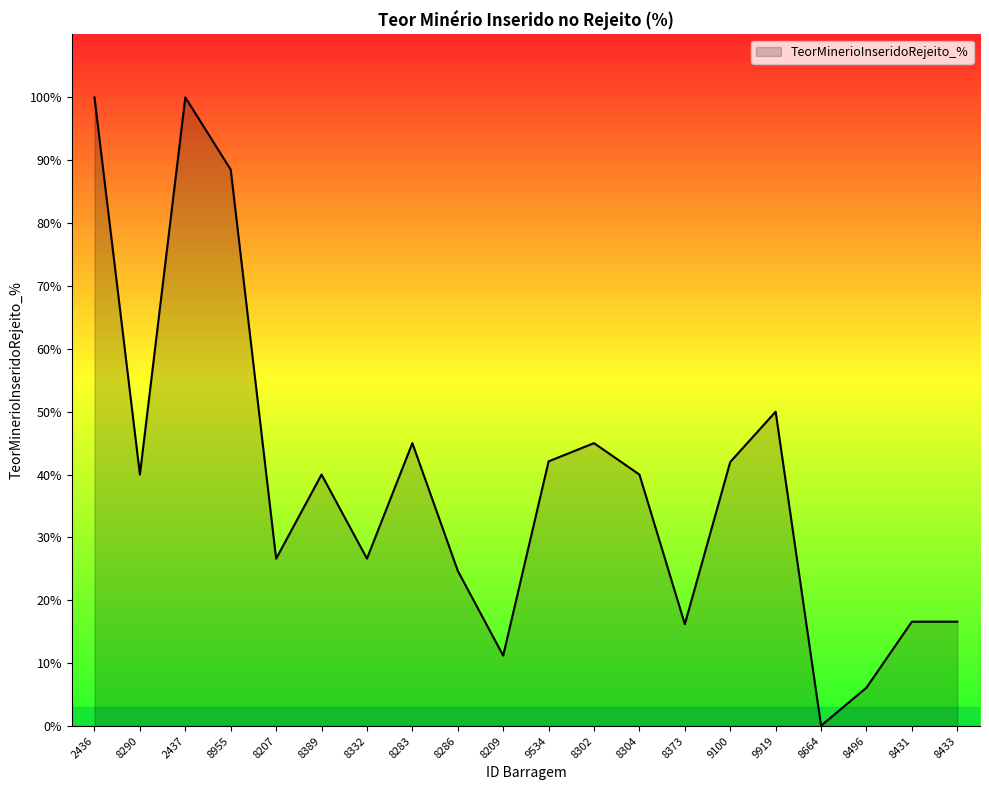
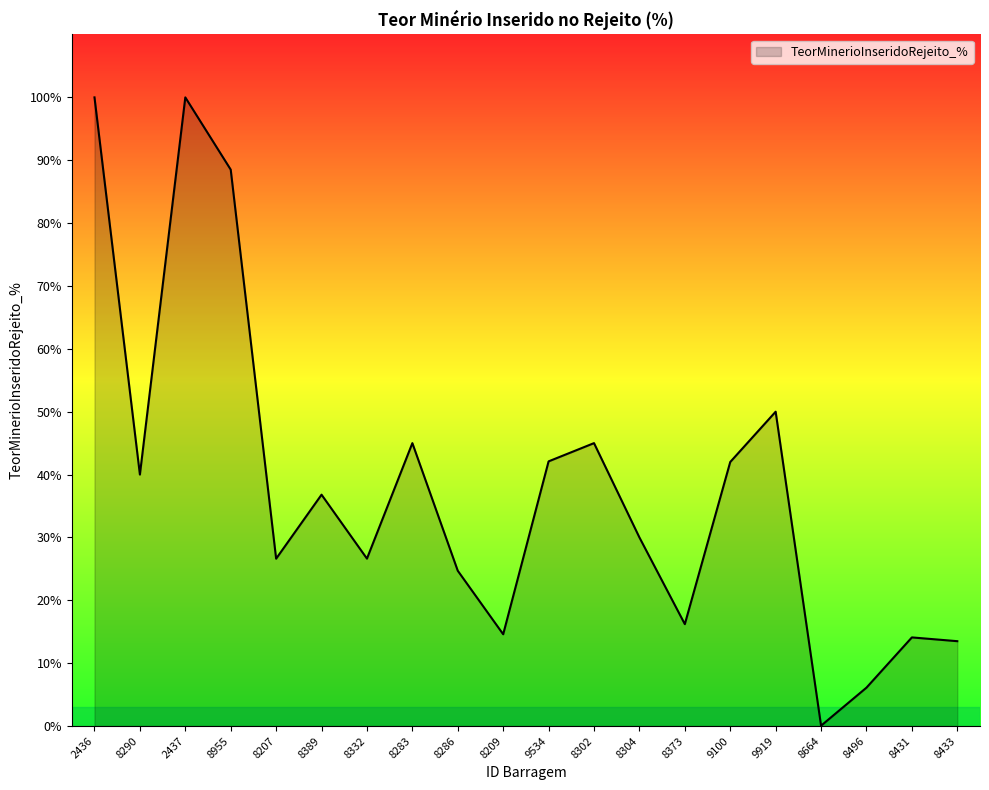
8389: 40% -> 37%
8209: 11% -> 15%
8304: 40% -> 30%
8431: 17% -> 14%
8433: 17% -> 14%
